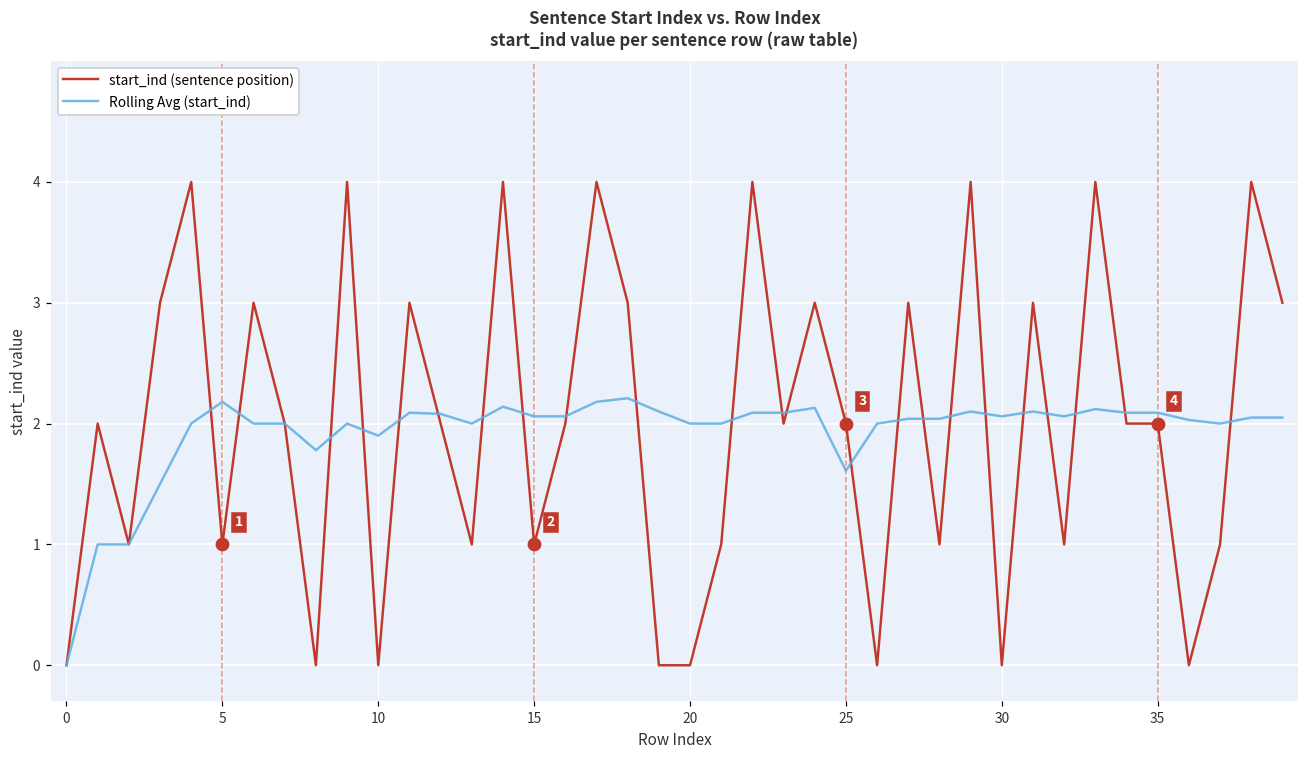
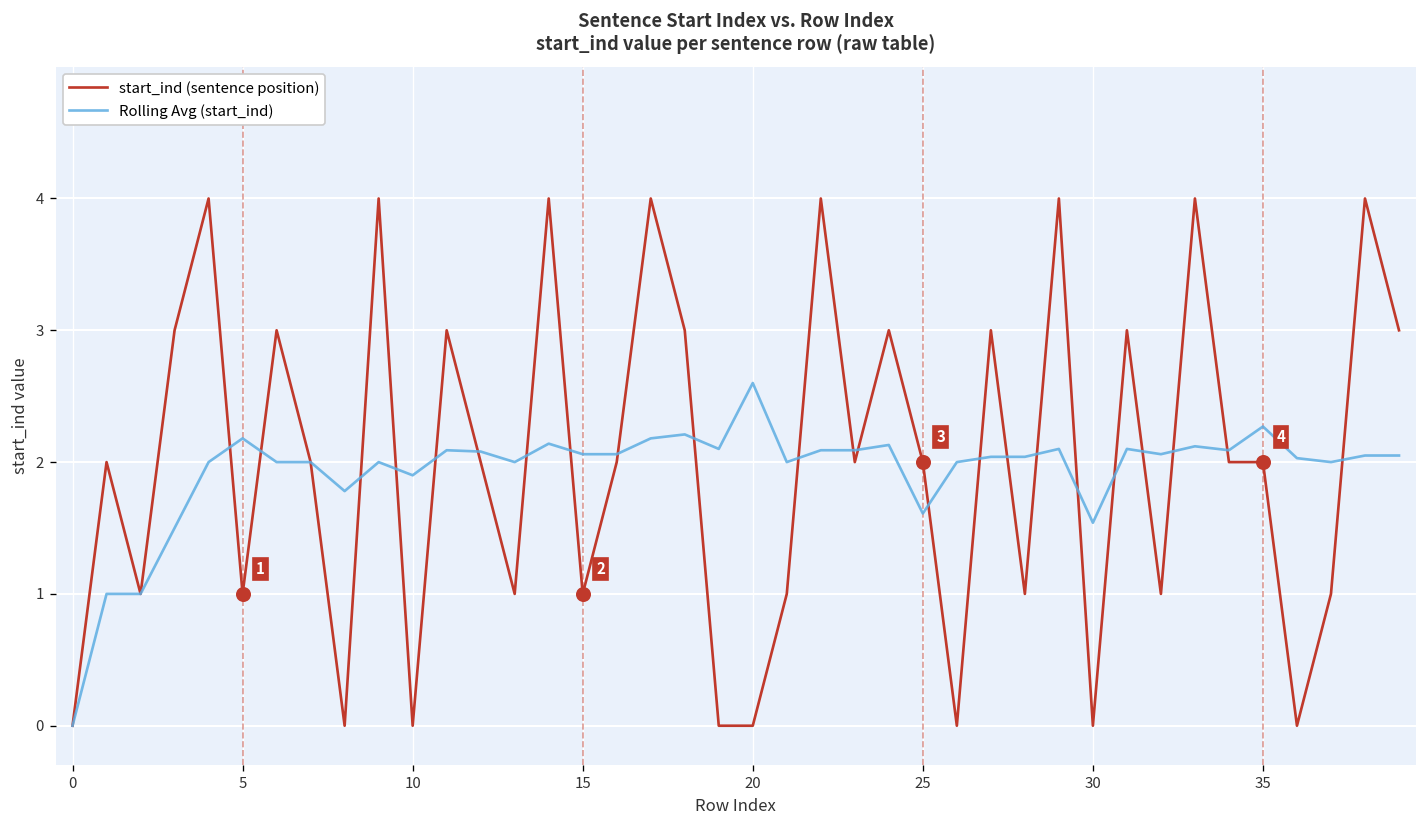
Rolling Avg (start_ind), 20: 2.0 -> 2.6
Rolling Avg (start_ind), 30: 2.06 -> 1.54
Rolling Avg (start_ind), 35: 2.09 -> 2.27
